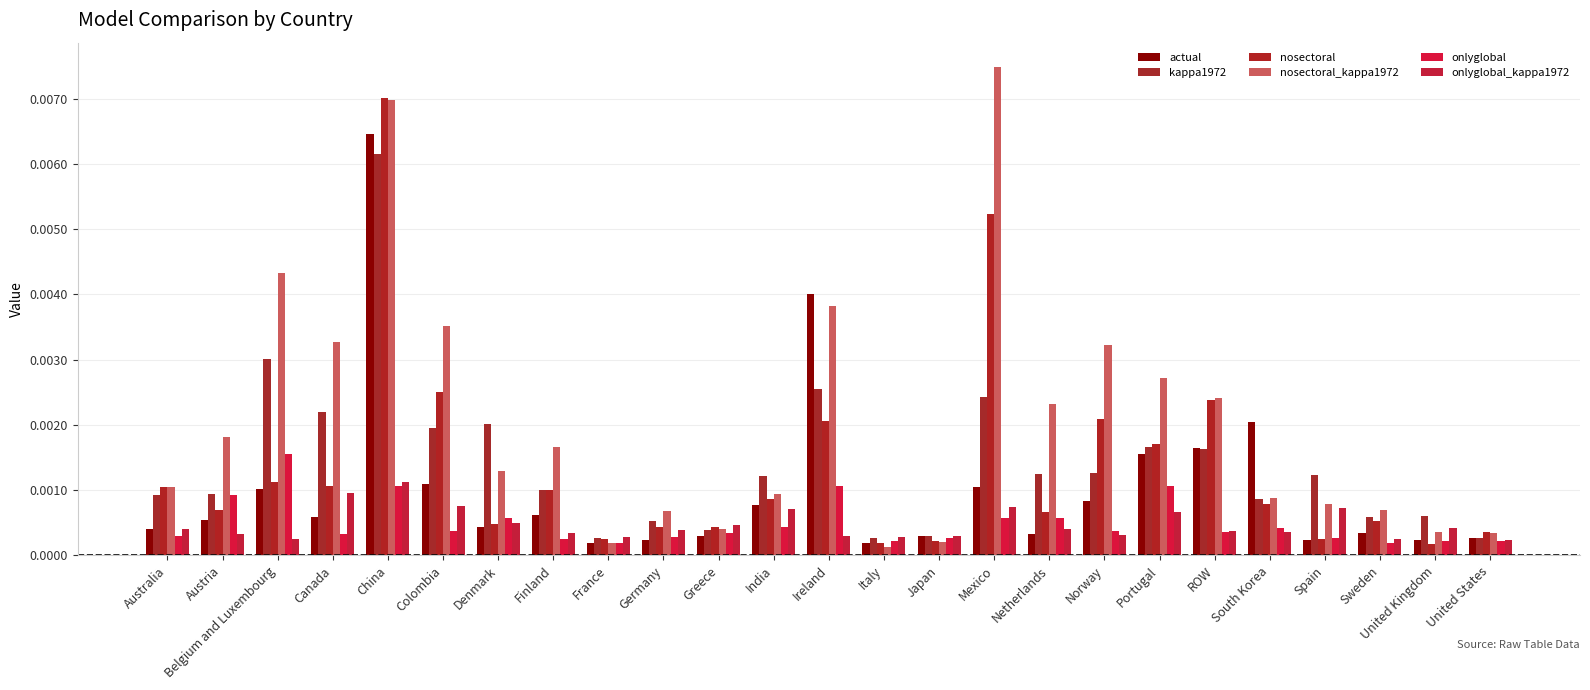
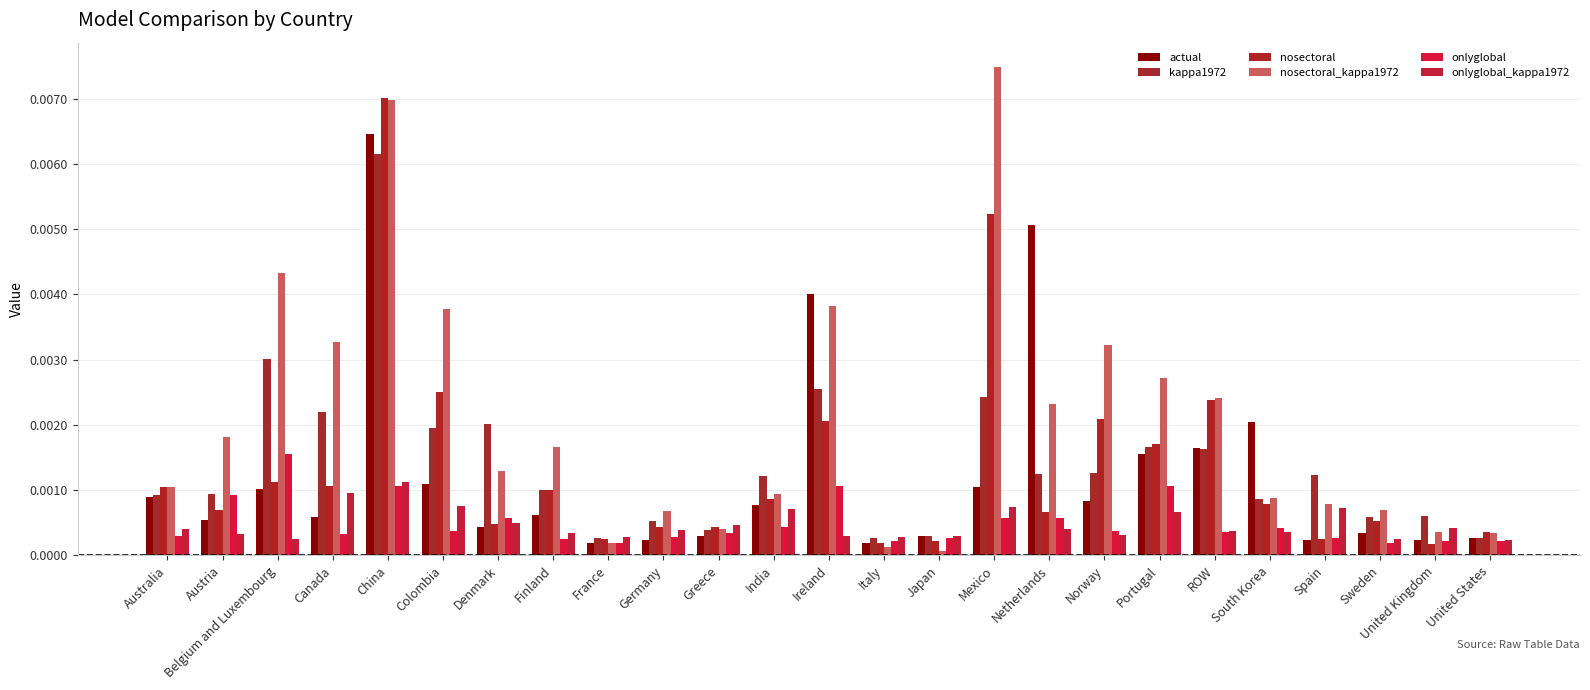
actual, Australia: 0.0004 -> 0.0009
nosectoral_kappa1972, Colombia: 0.0035 -> 0.0038
nosectoral_kappa1972, Japan: 0.0002 -> 0.0001
actual, Netherlands: 0.0003 -> 0.0051
